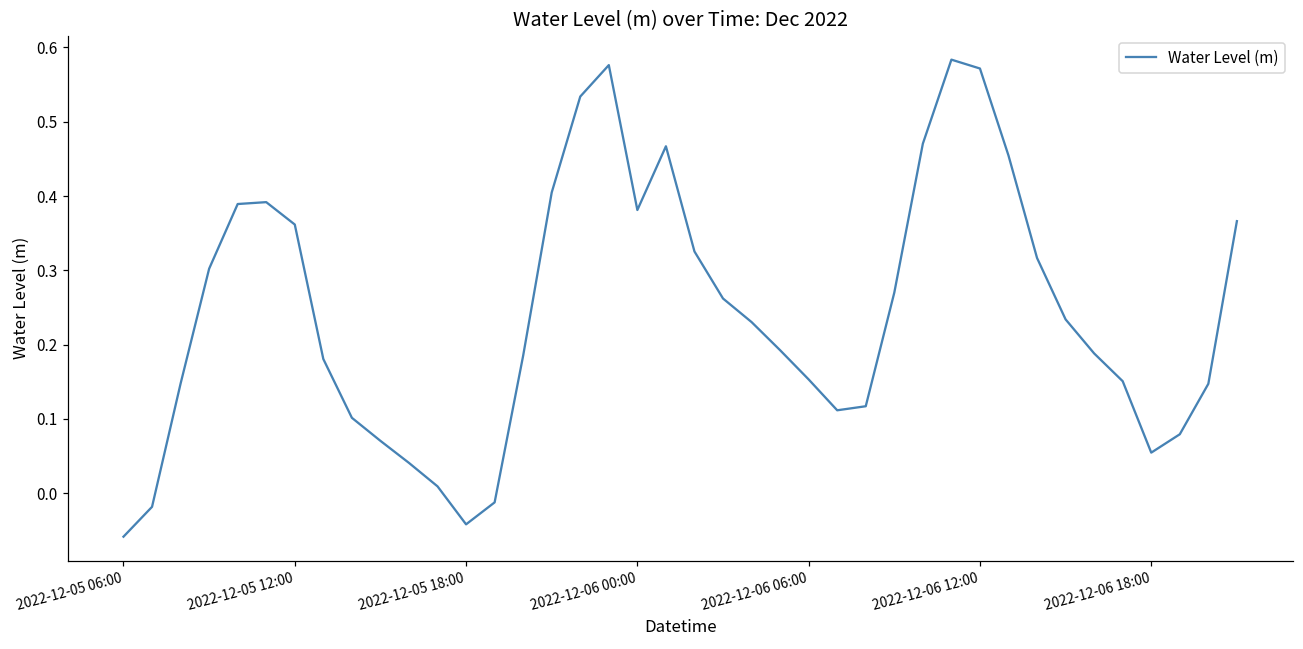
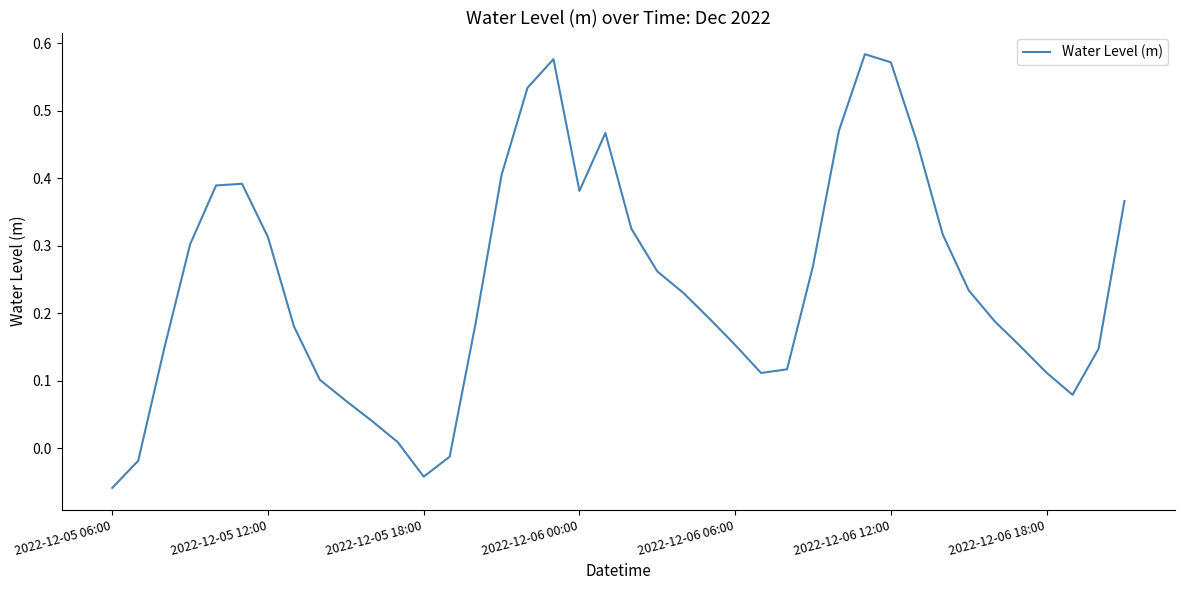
2022-12-05 12:00: 0.36 -> 0.31
2022-12-06 18:00: 0.05 -> 0.11
